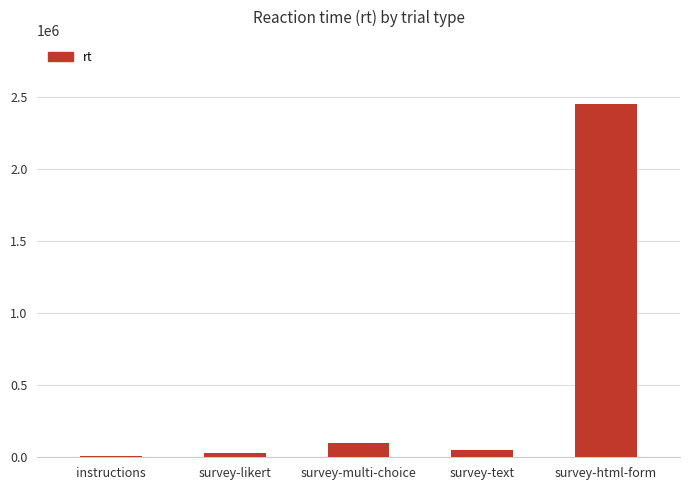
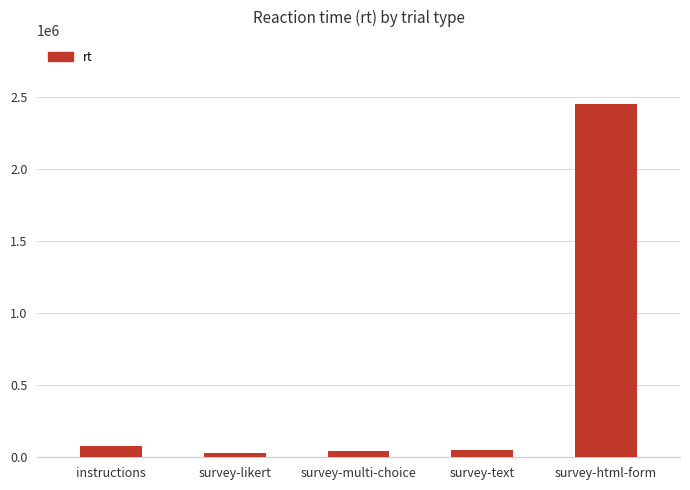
instructions: 10000 -> 80000
survey-multi-choice: 100000 -> 40000
